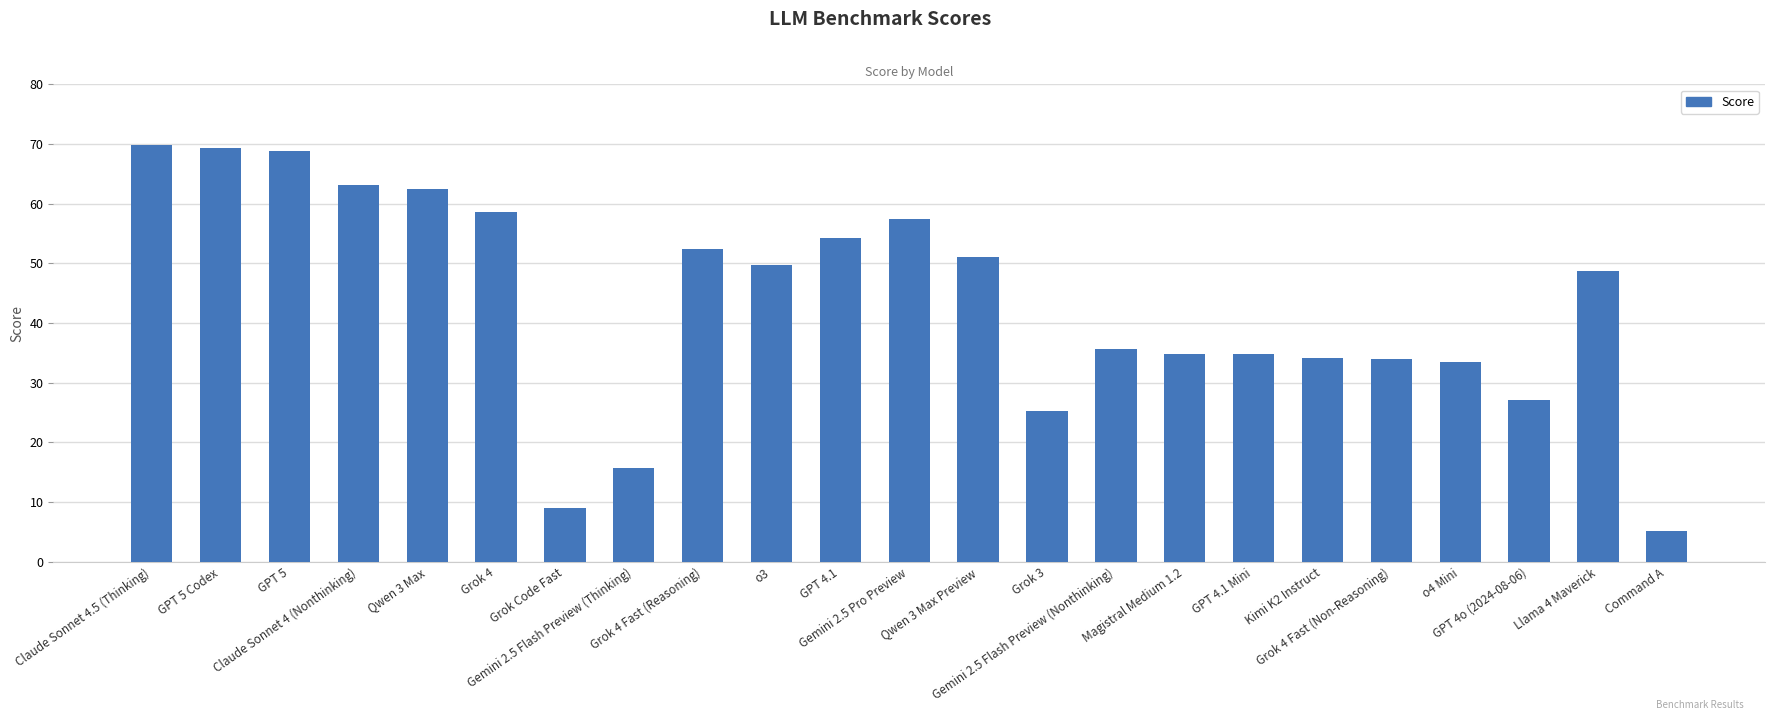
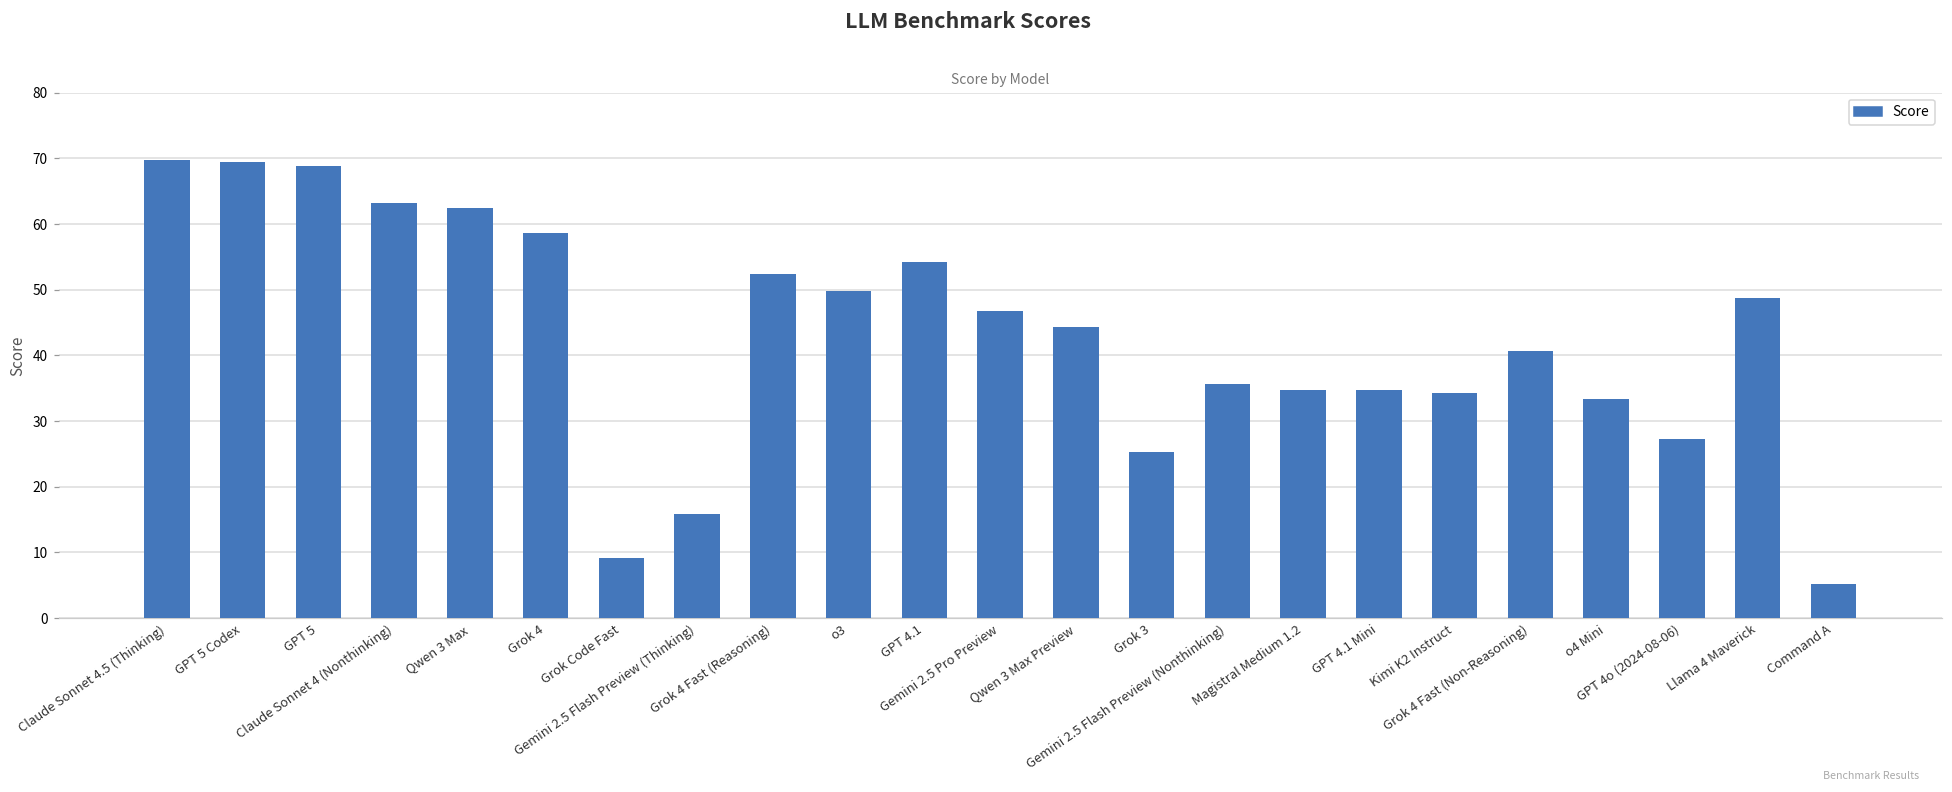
Gemini 2.5 Pro Preview: 57 -> 47
Qwen 3 Max Preview: 51 -> 44
Grok 4 Fast (Non-Reasoning): 34 -> 41
